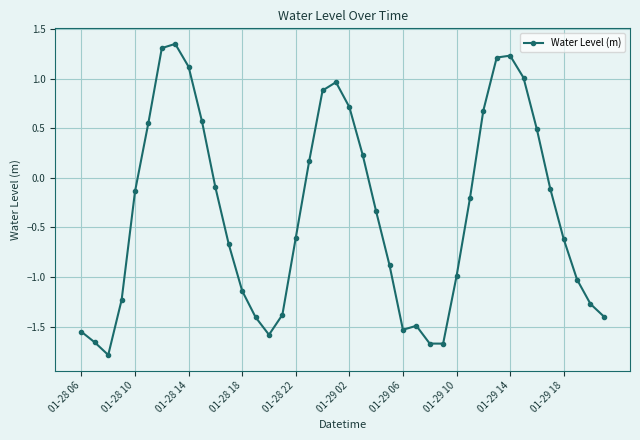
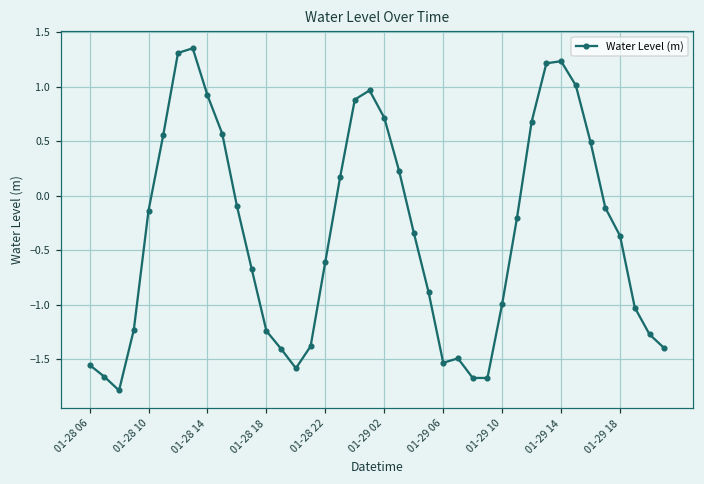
01-28 14: 1.1 -> 0.9
01-28 18: -1.1 -> -1.2
01-29 18: -0.6 -> -0.4
